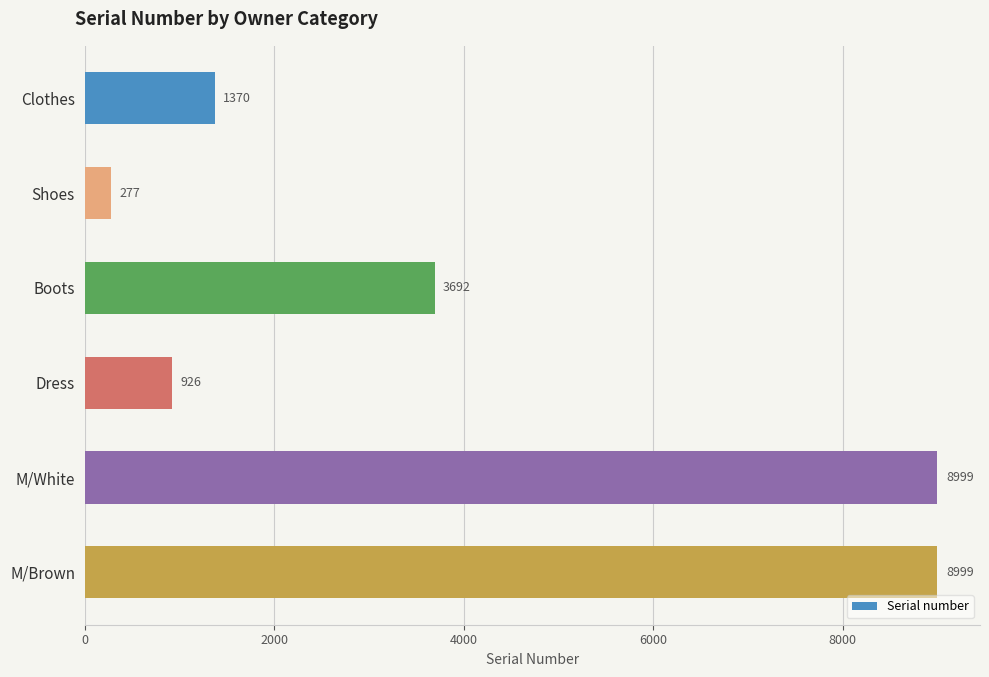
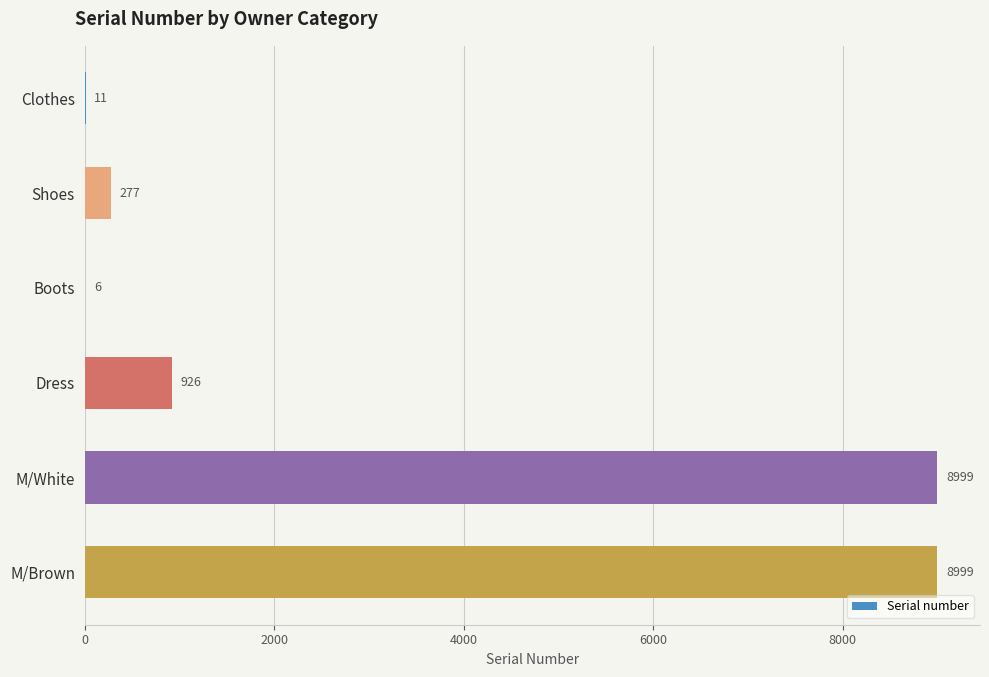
Clothes: 1370 -> 11
Boots: 3692 -> 6
